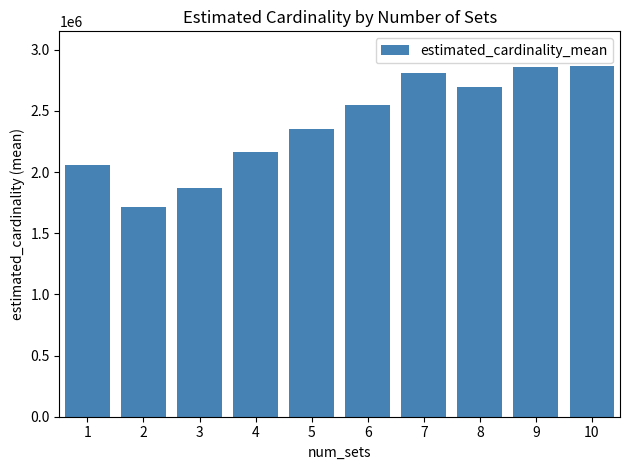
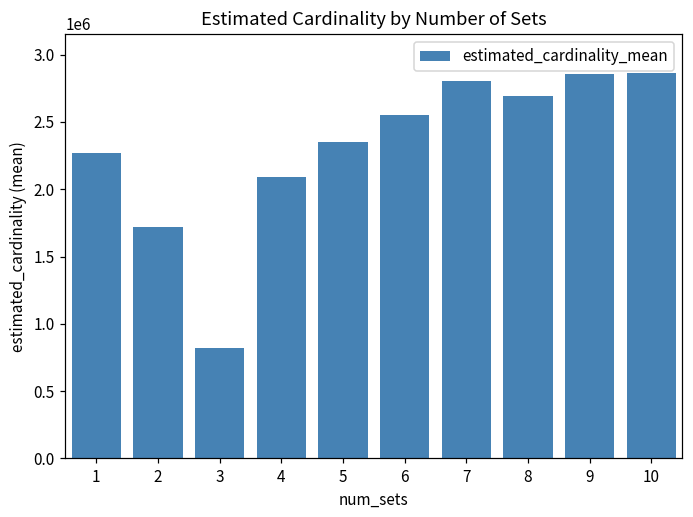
1: 2050000 -> 2270000
3: 1870000 -> 820000
4: 2160000 -> 2090000
